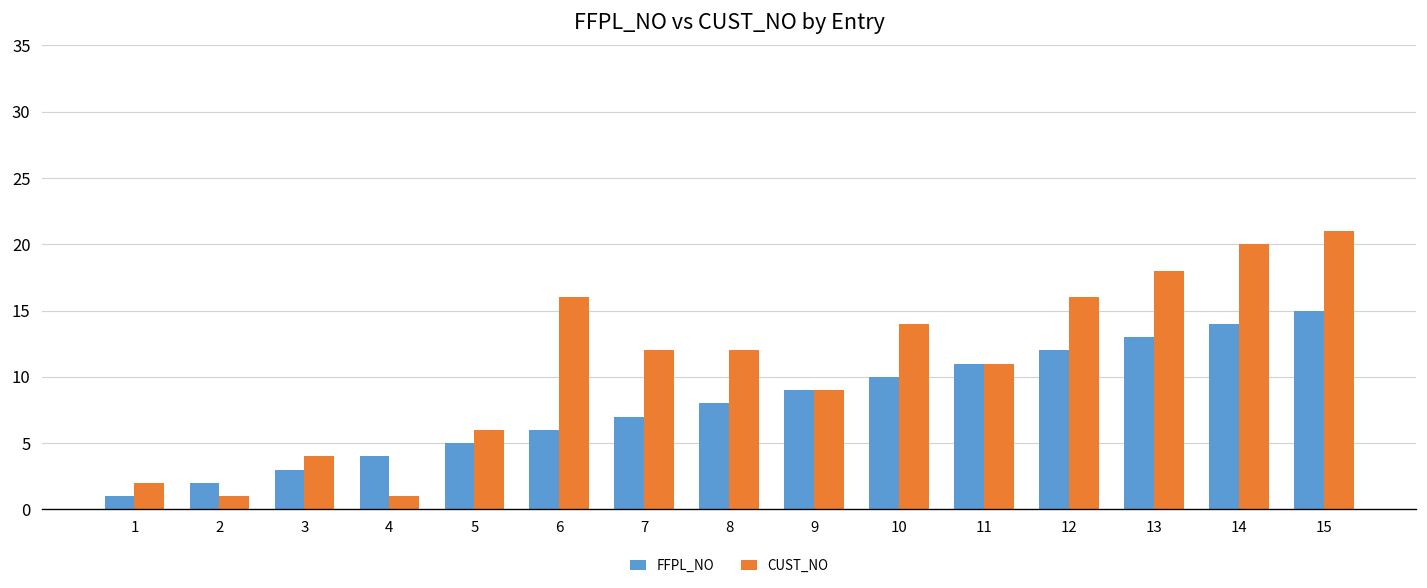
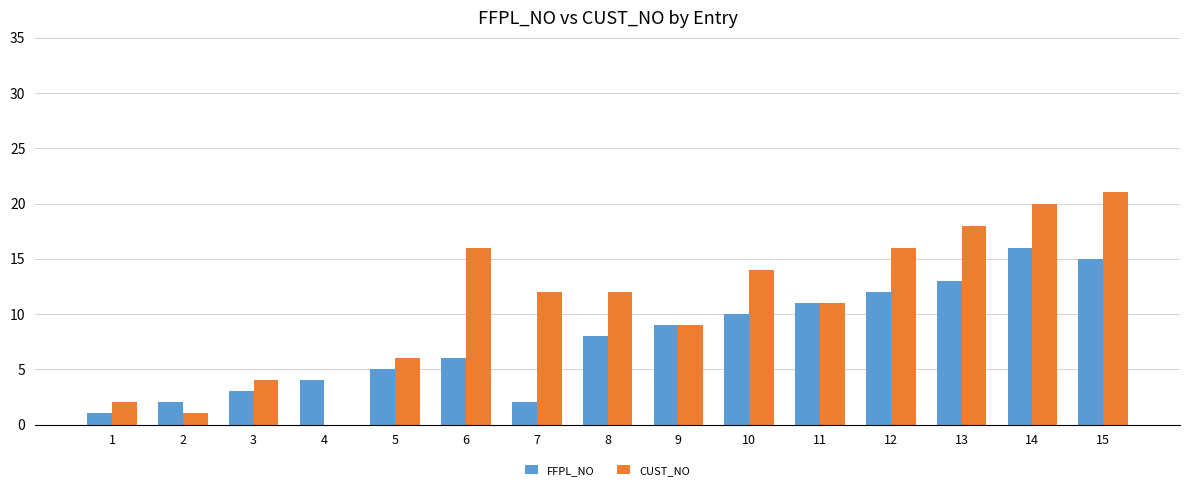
CUST_NO, 4: 1 -> 0
FFPL_NO, 7: 7 -> 2
FFPL_NO, 14: 14 -> 16
